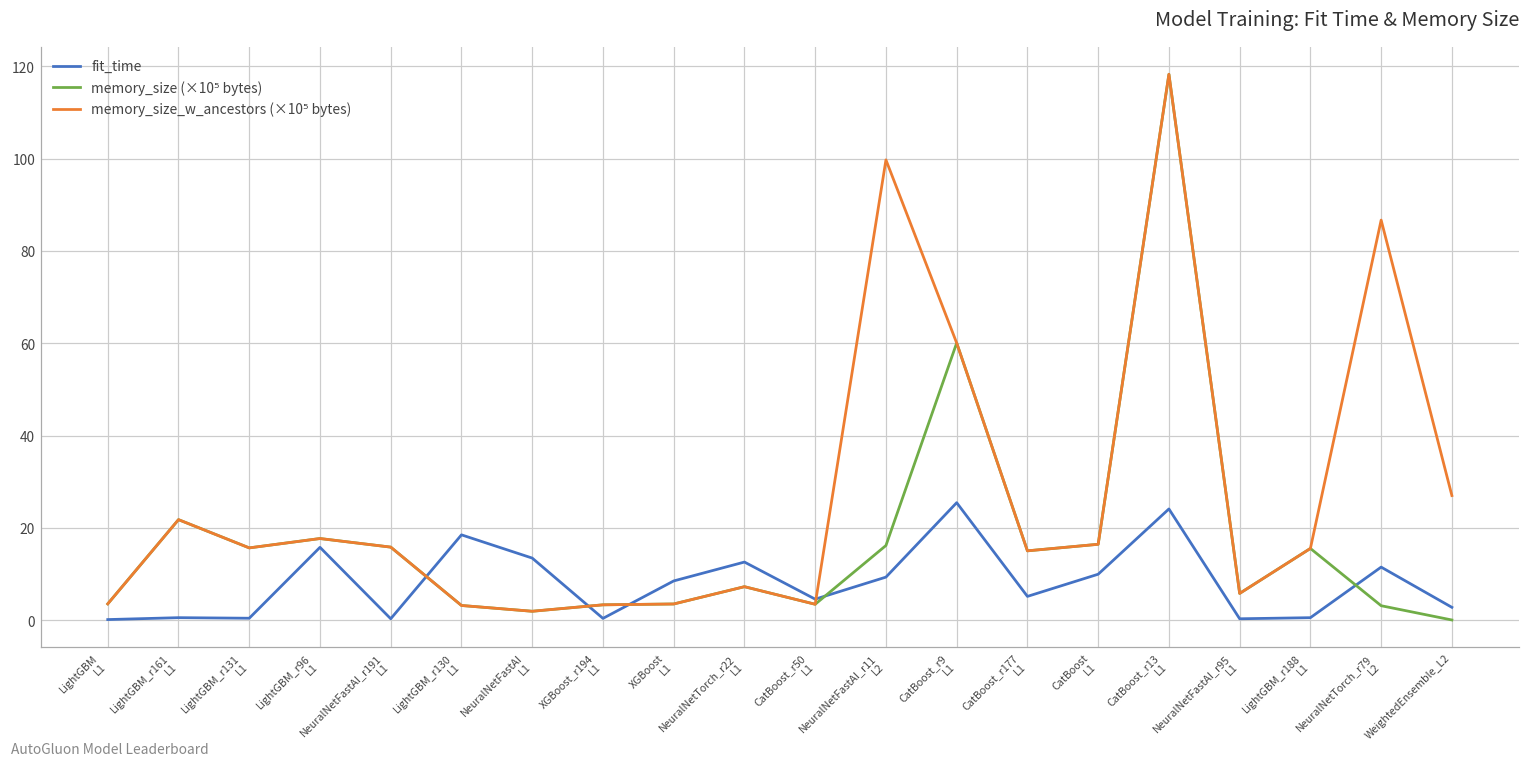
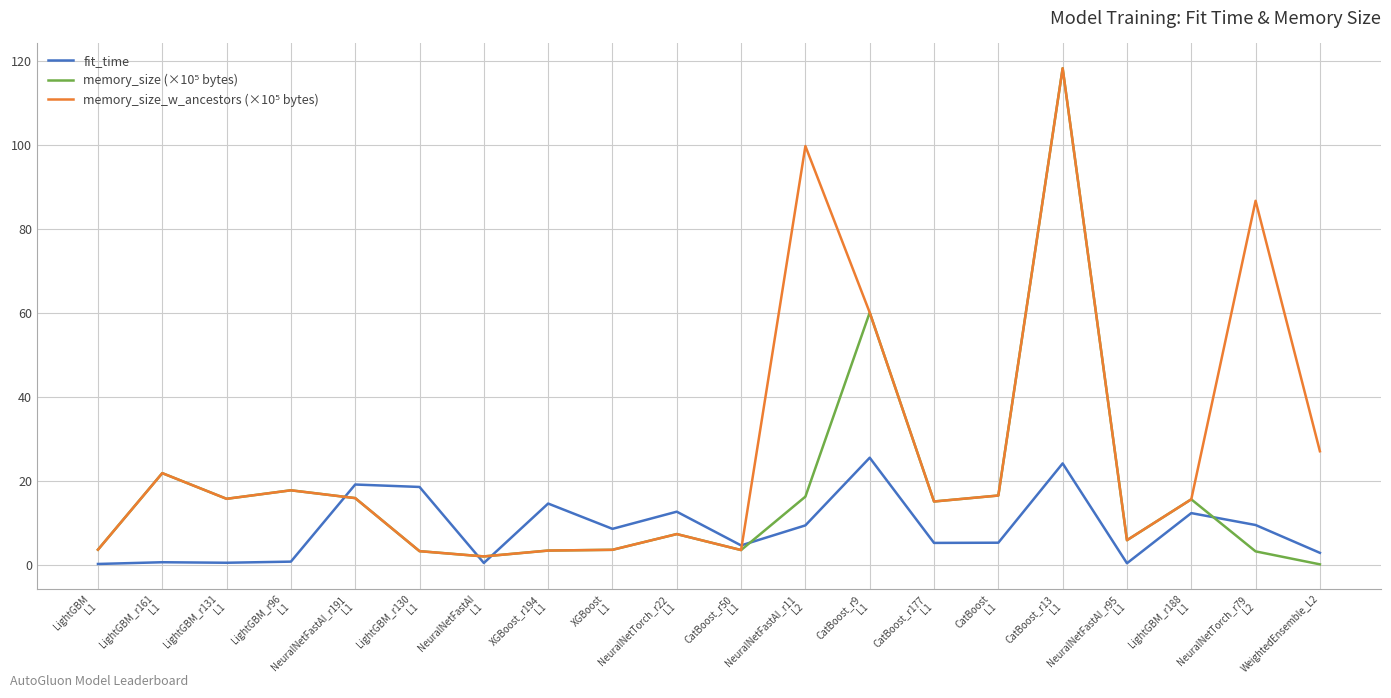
fit_time, LightGBM_r96 L1: 16 -> 1
fit_time, NeuralNetFastAI_r191 L1: 0 -> 19
fit_time, NeuralNetFastAI L1: 13 -> 0
fit_time, XGBoost_r194 L1: 0 -> 15
fit_time, CatBoost L1: 10 -> 5
fit_time, LightGBM_r188 L1: 1 -> 12
fit_time, NeuralNetTorch_r79 L2: 12 -> 9
